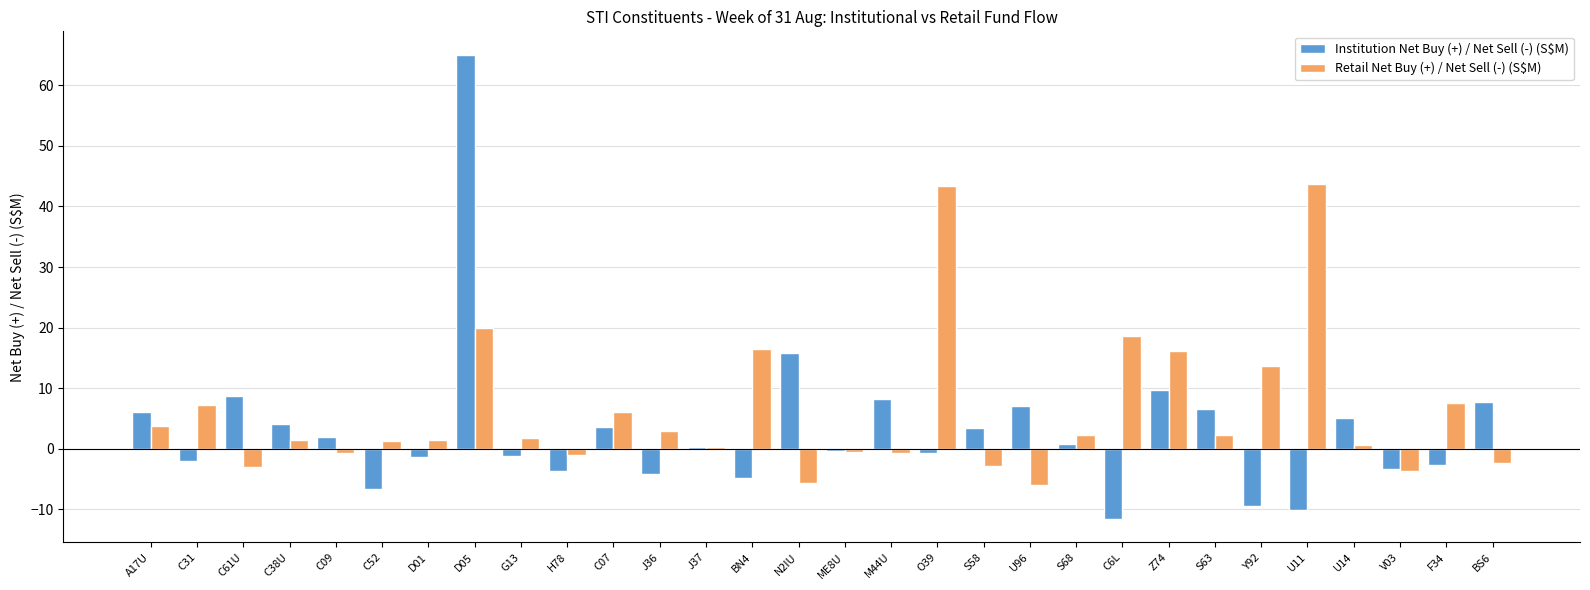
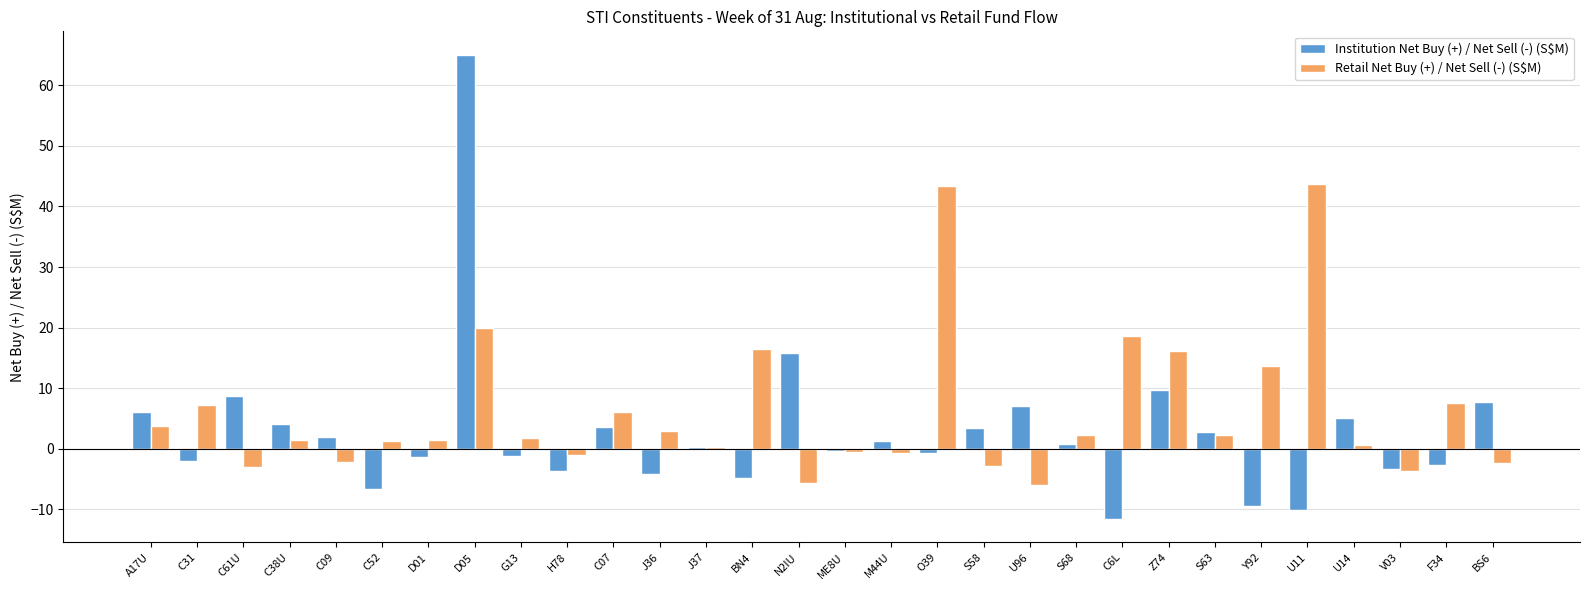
Retail Net Buy (+) / Net Sell (-) (S$M), C09: -1 -> -2
Institution Net Buy (+) / Net Sell (-) (S$M), M44U: 8 -> 1
Institution Net Buy (+) / Net Sell (-) (S$M), S63: 7 -> 3
